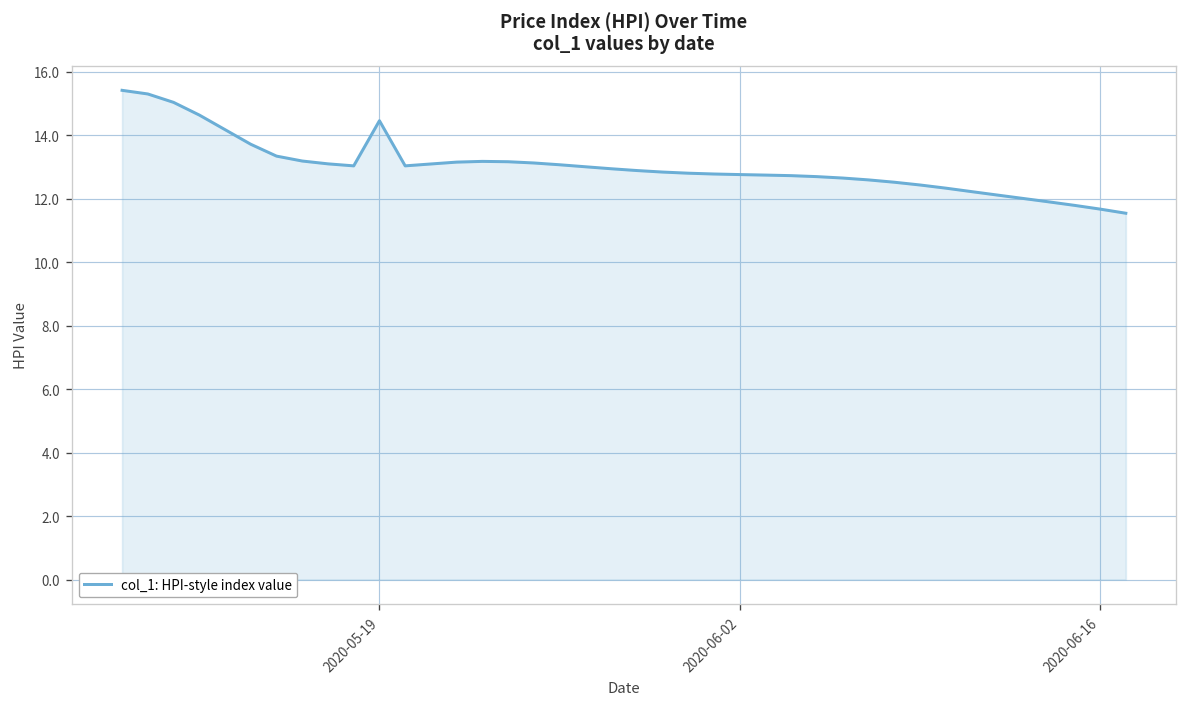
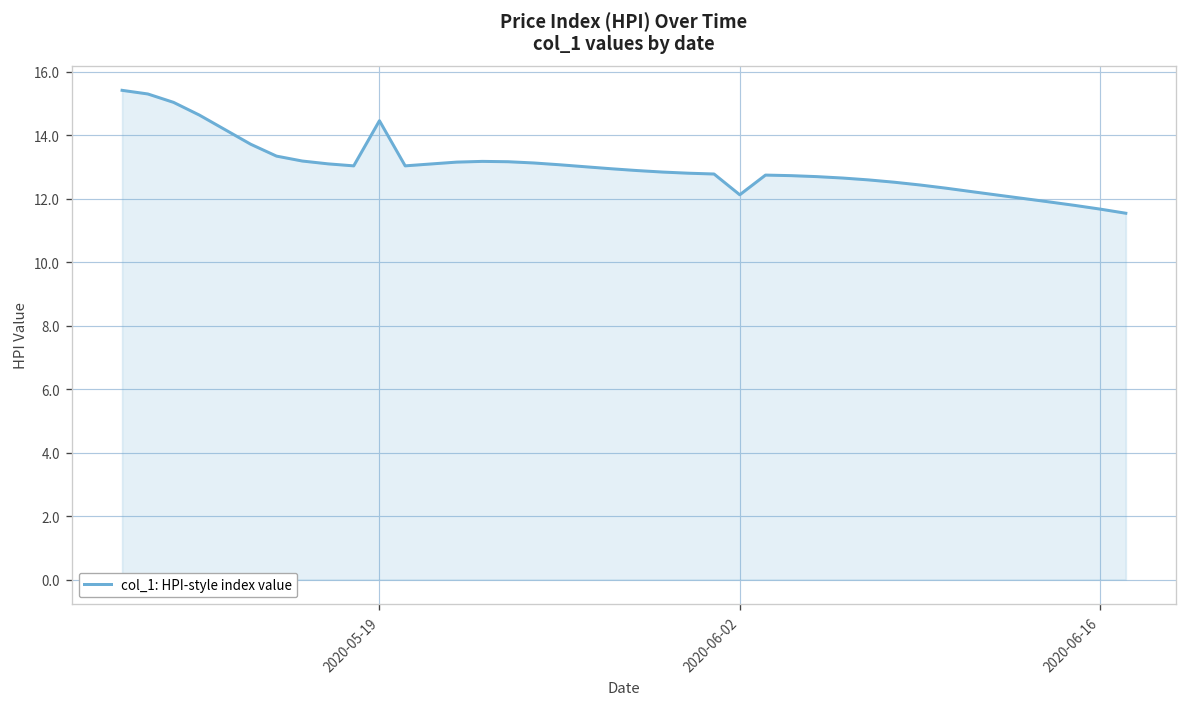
2020-06-02: 12.8 -> 12.1
